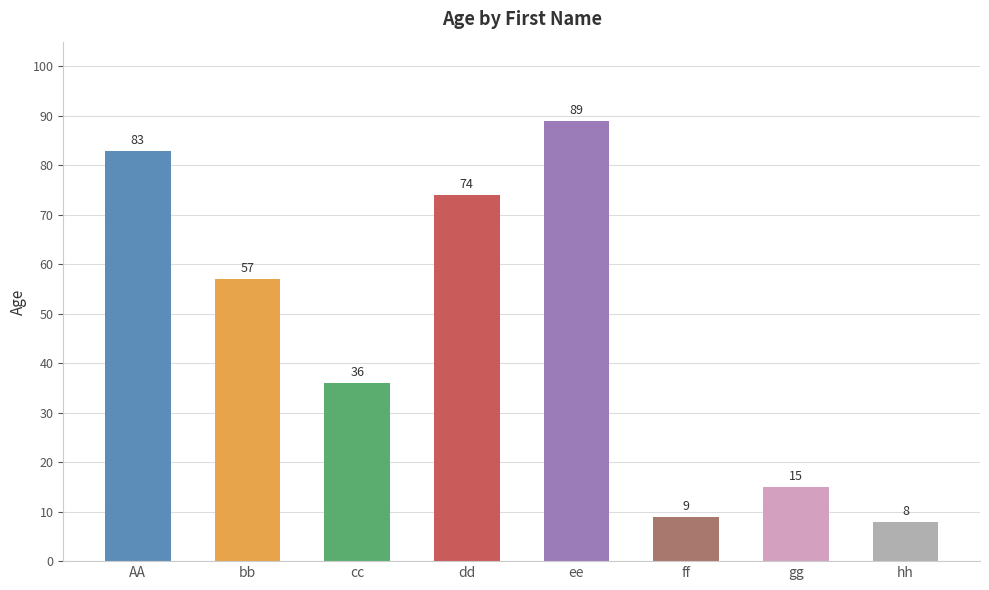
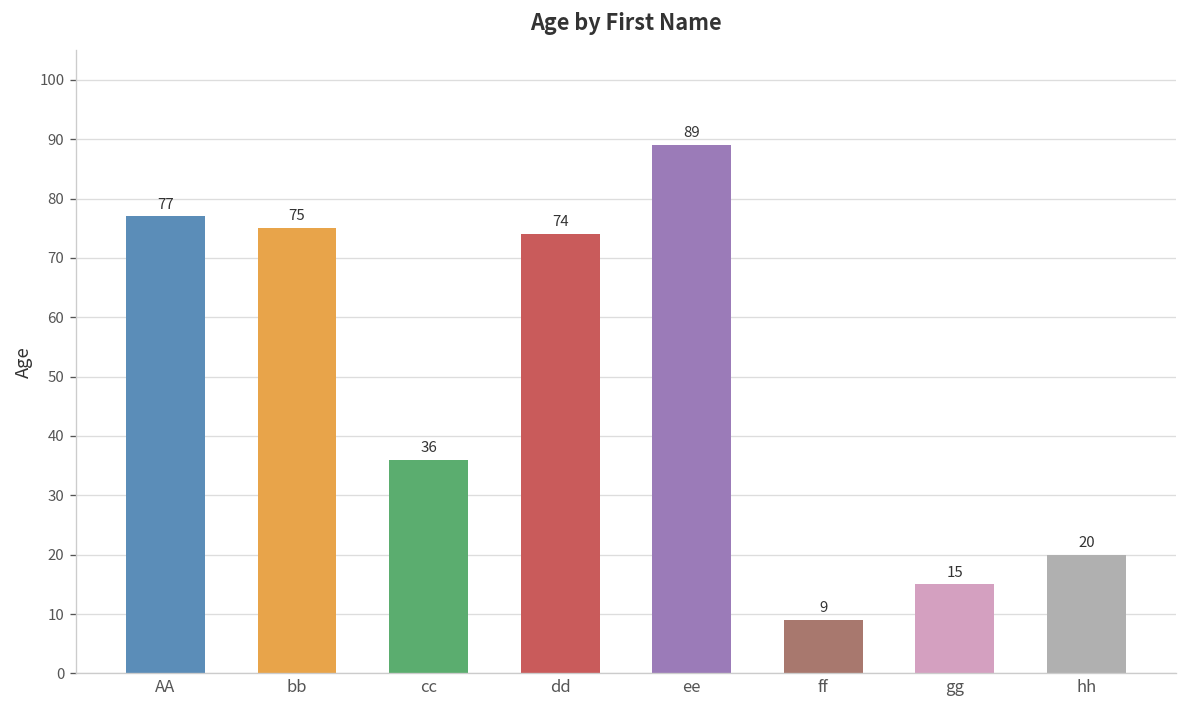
AA: 83 -> 77
bb: 57 -> 75
hh: 8 -> 20
